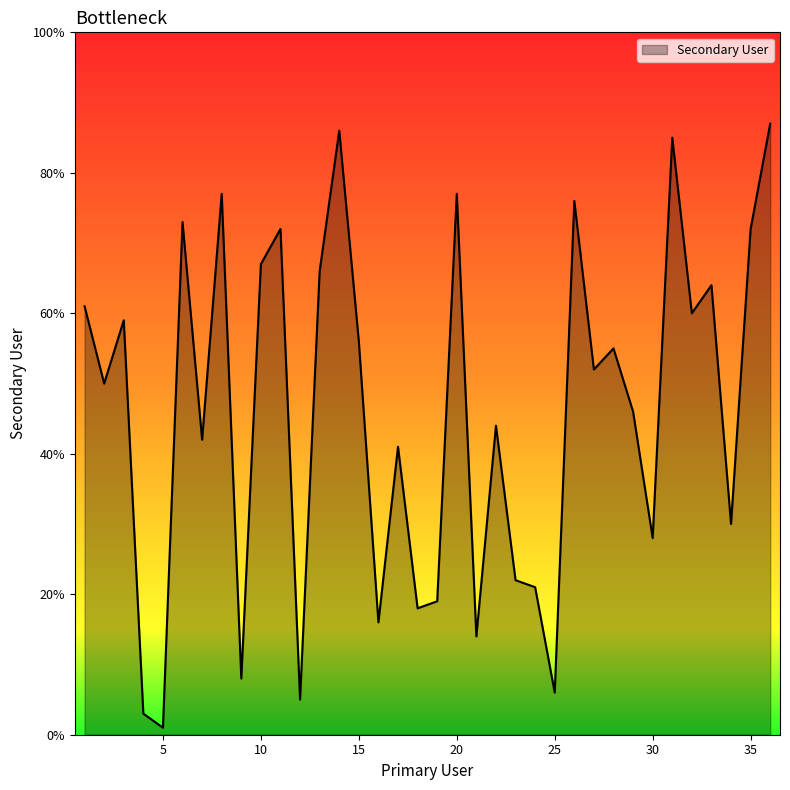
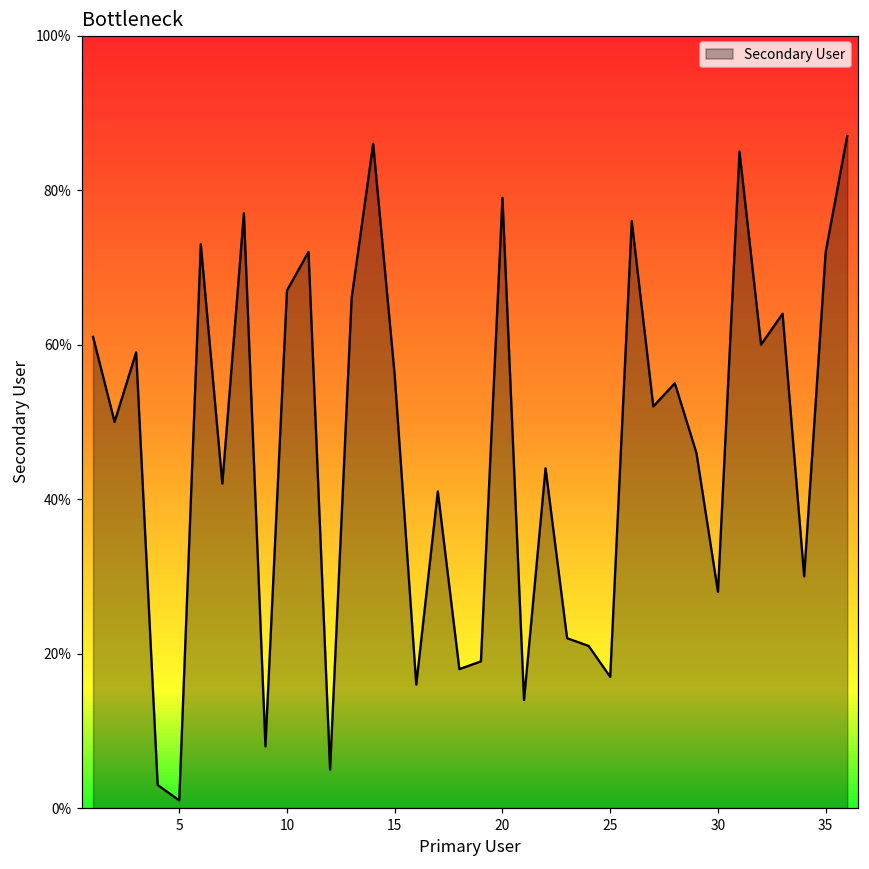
20: 77% -> 79%
25: 6% -> 17%
